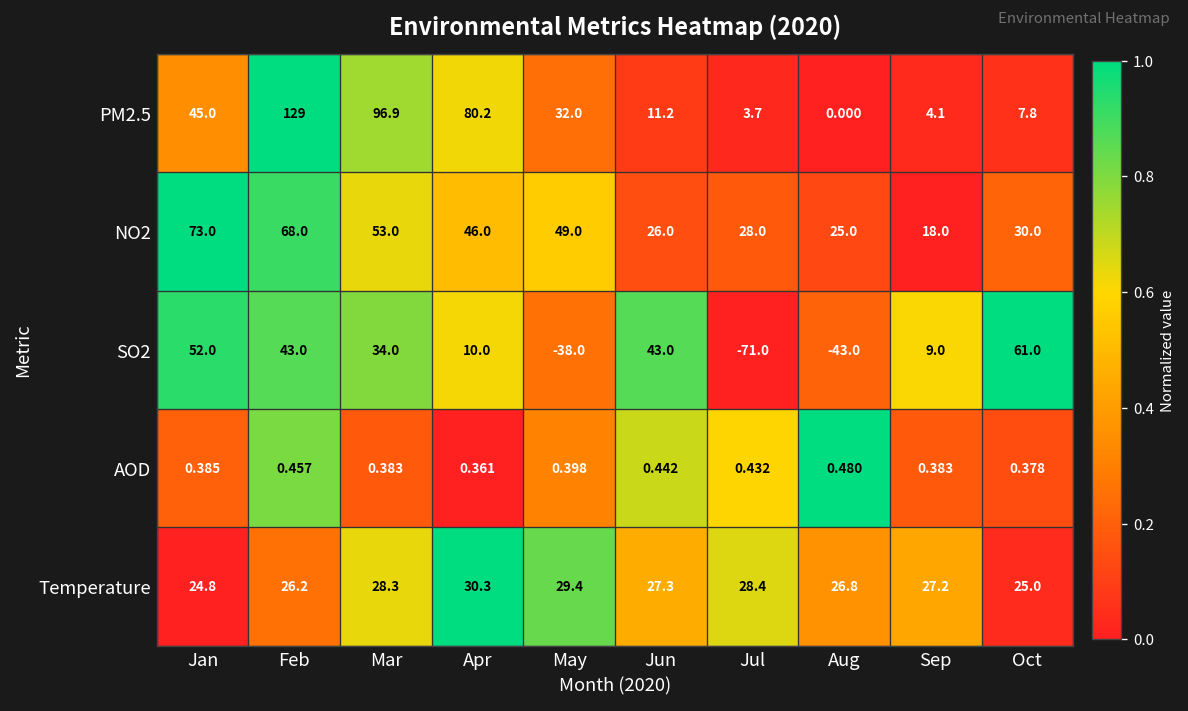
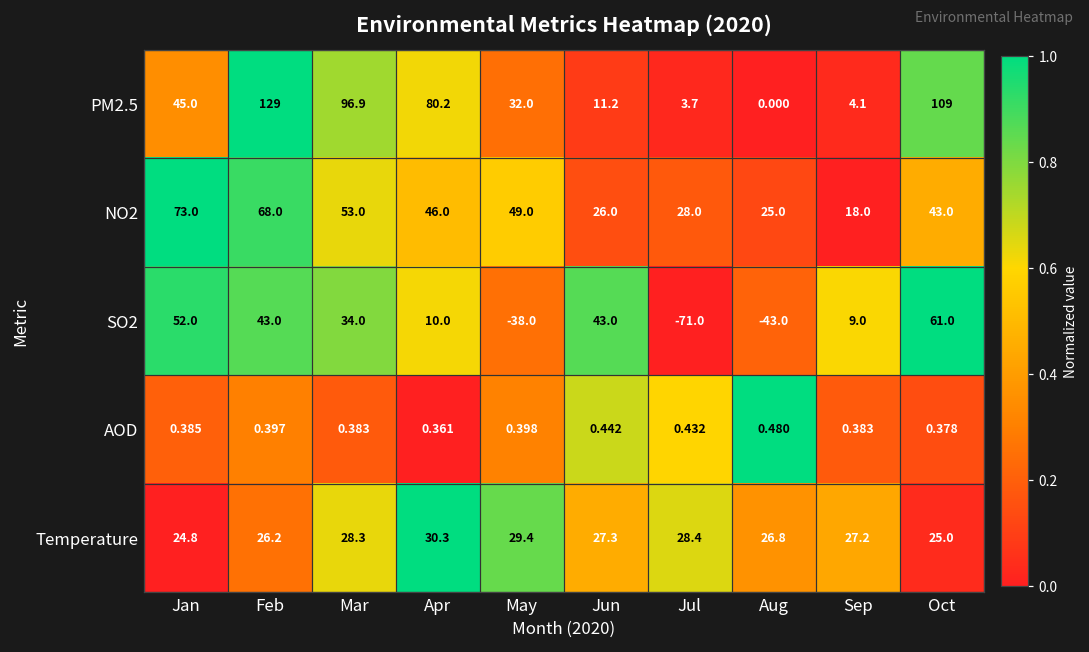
PM2.5, Oct: 7.8 -> 109
NO2, Oct: 30.0 -> 43.0
AOD, Feb: 0.457 -> 0.397
